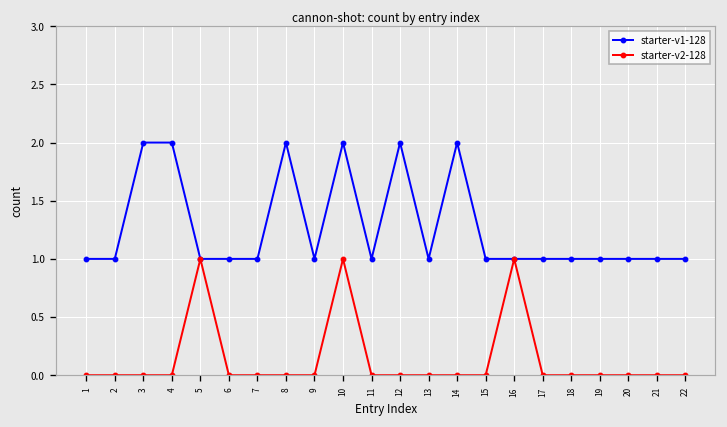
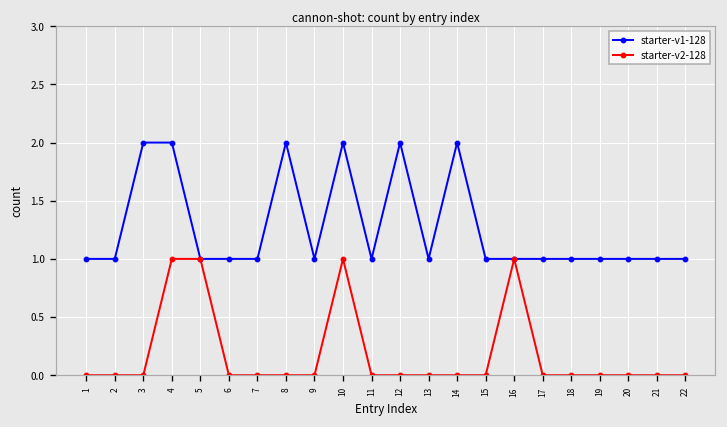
starter-v2-128, 4: 0 -> 1
